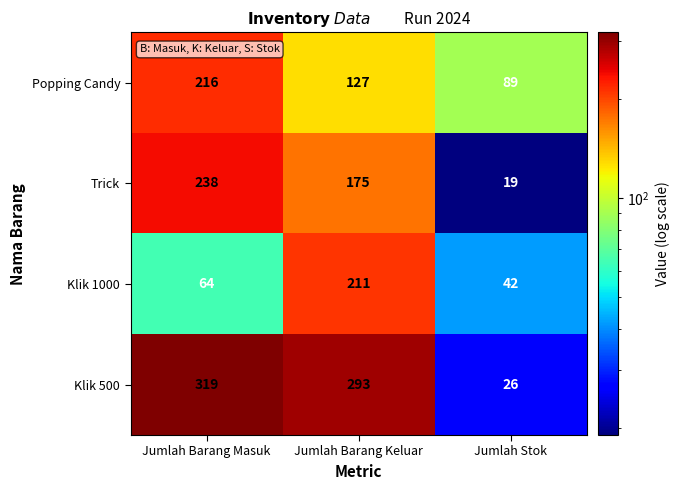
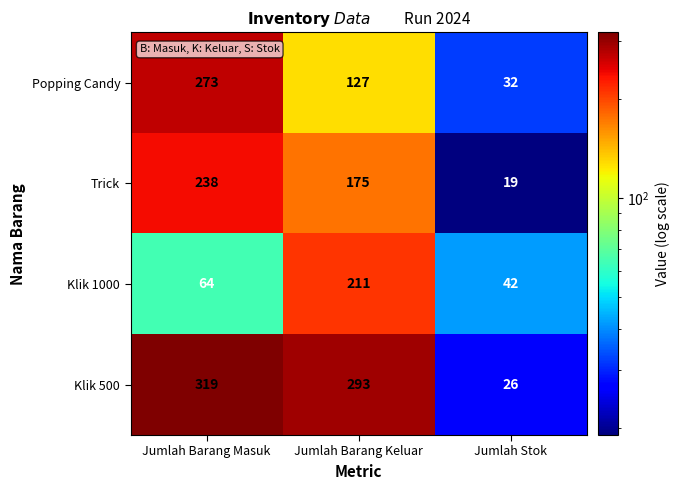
Popping Candy, Jumlah Barang Masuk: 216 -> 273
Popping Candy, Jumlah Stok: 89 -> 32
